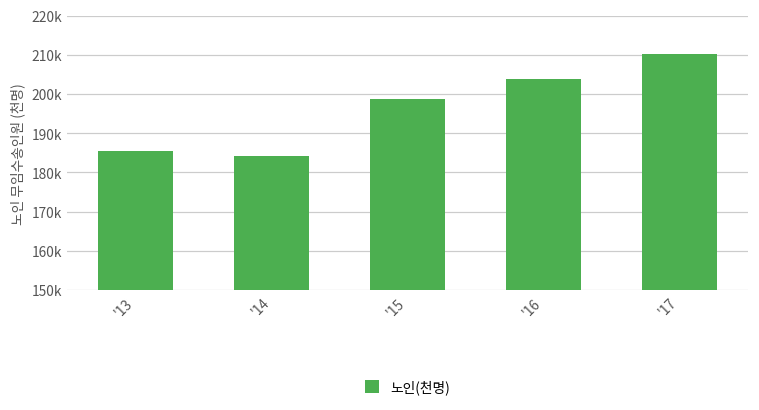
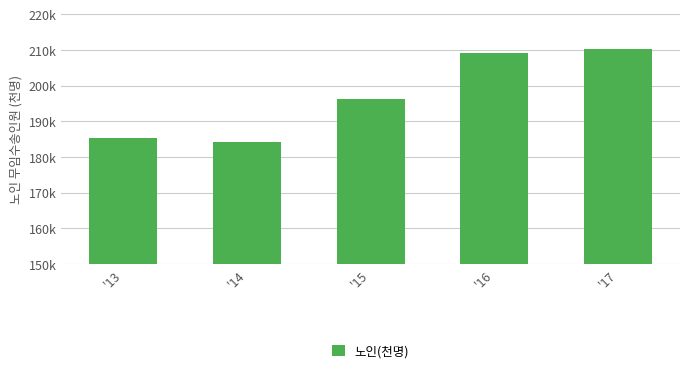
'15: 199000 -> 196000
'16: 204000 -> 209000
